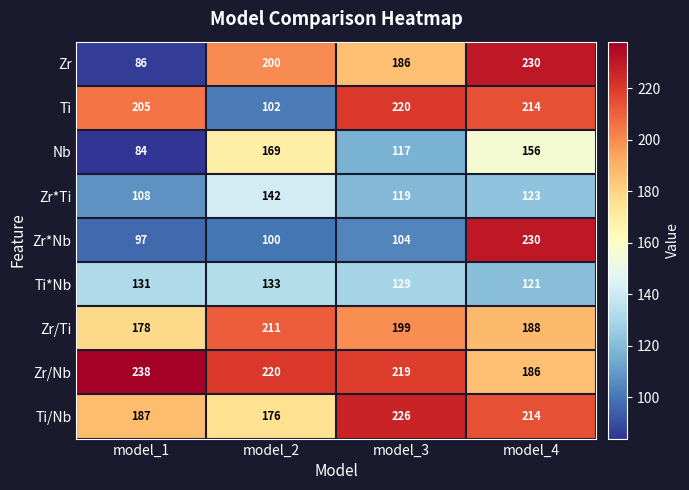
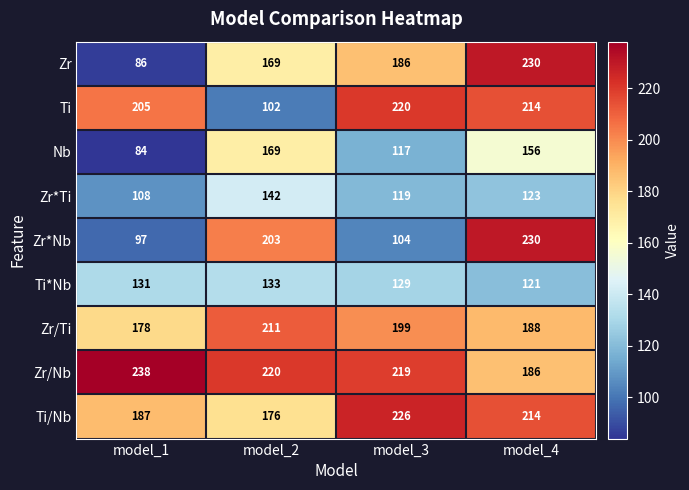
Zr, model_2: 200 -> 169
Zr*Nb, model_2: 100 -> 203
